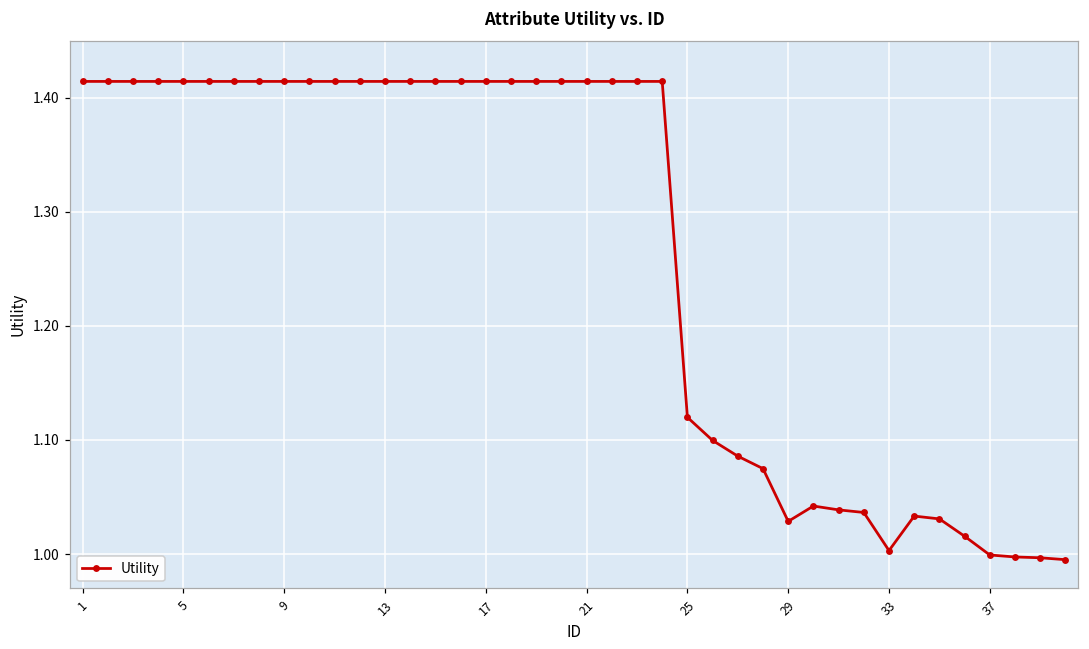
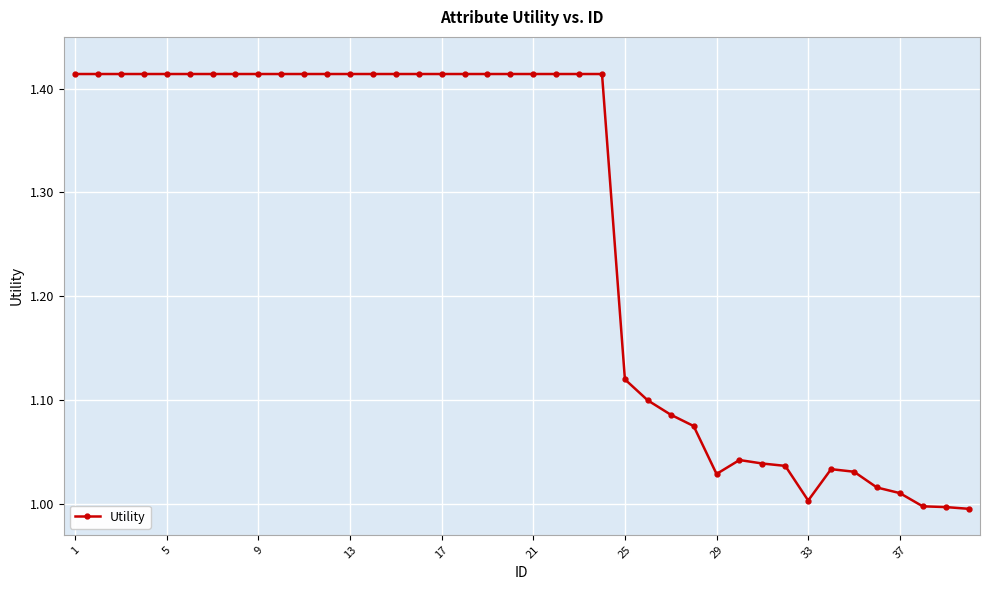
37: 0.999 -> 1.010
